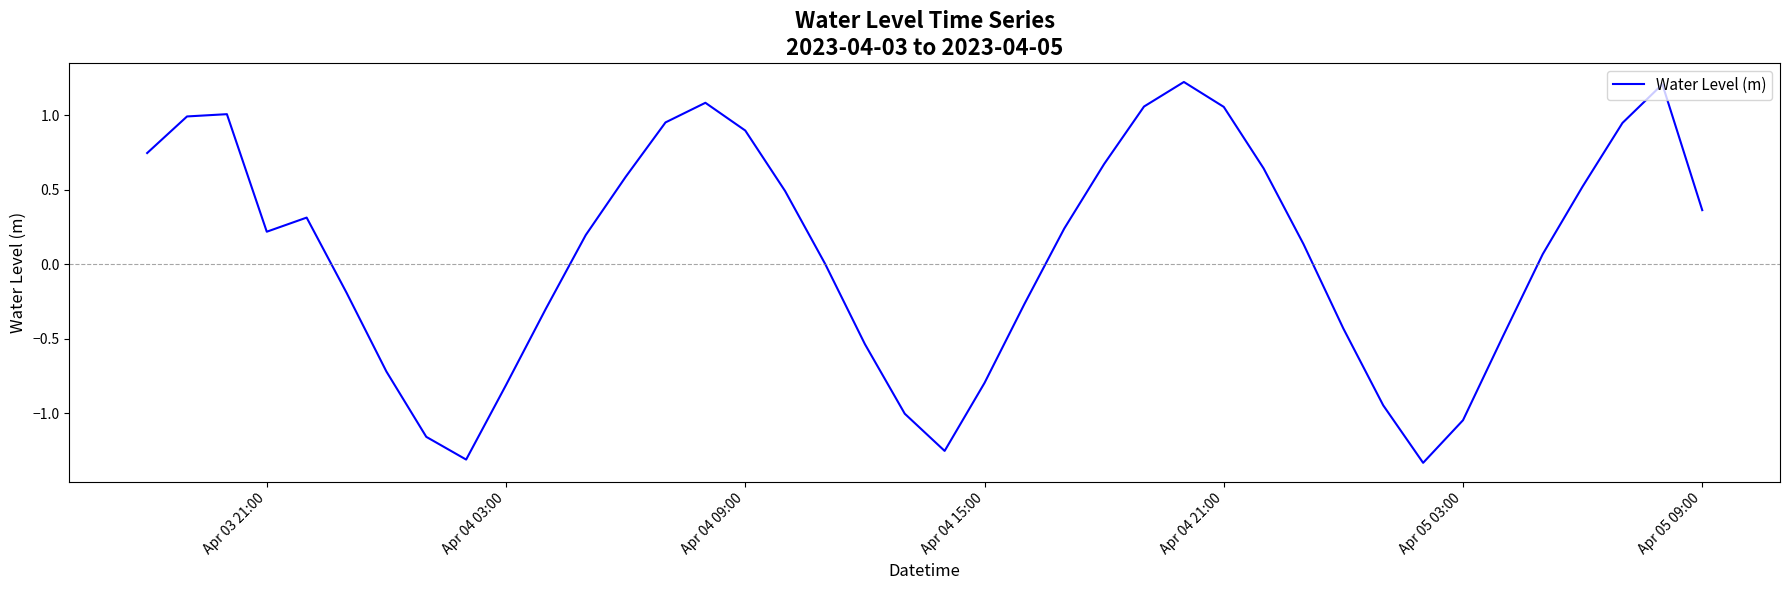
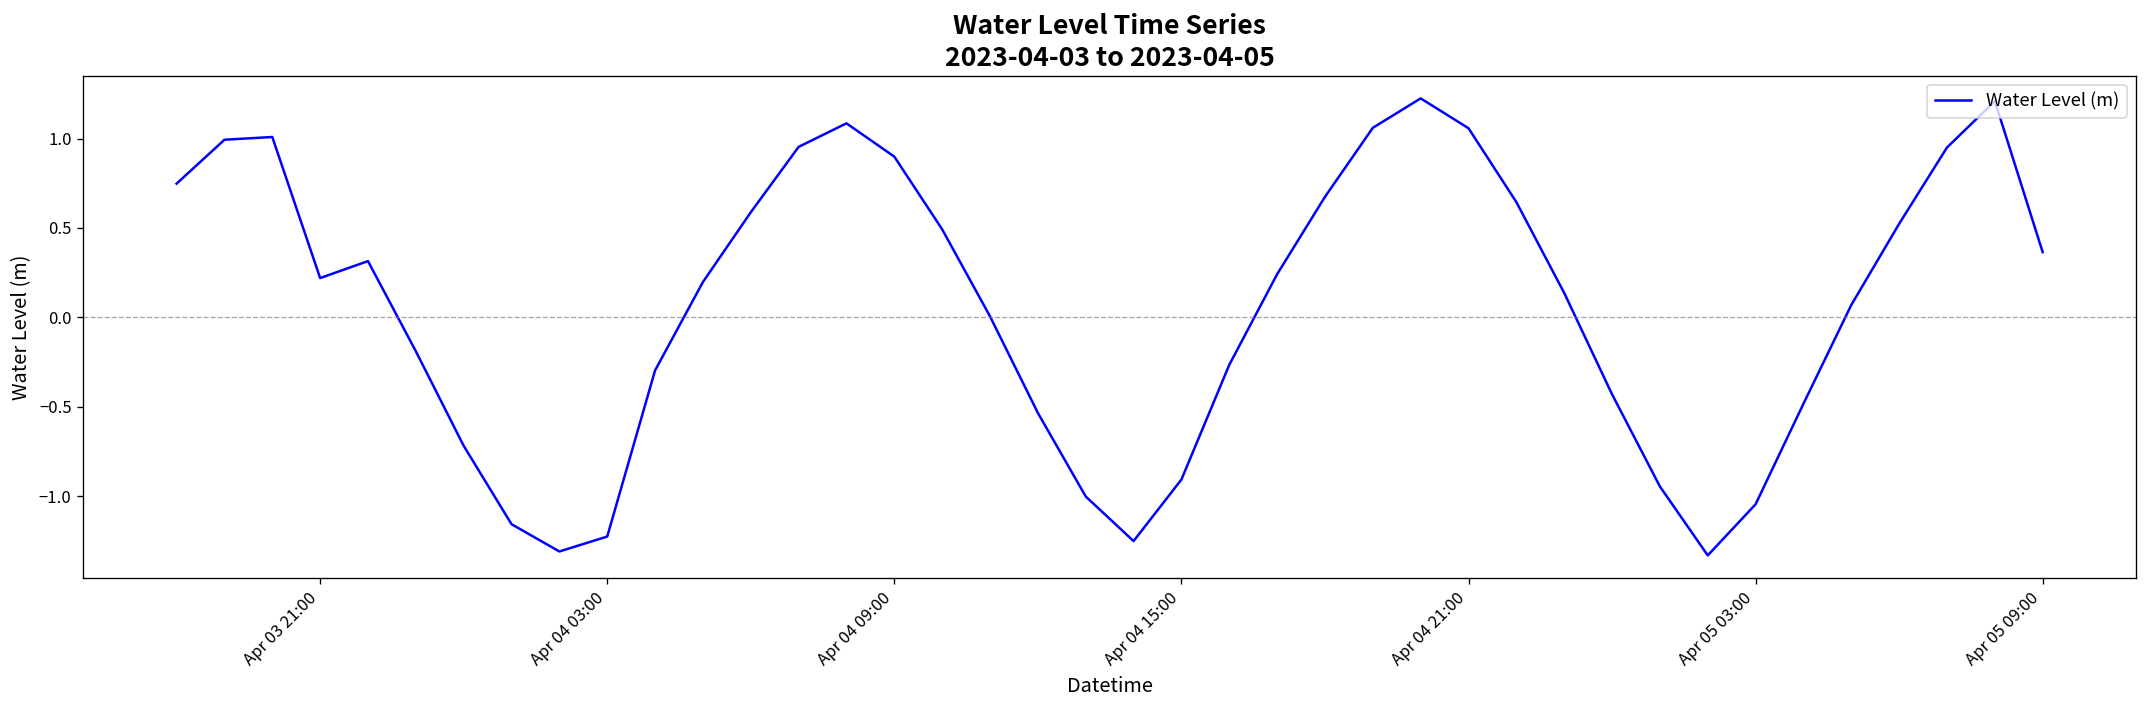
Apr 04 03:00: -0.81 -> -1.23
Apr 04 15:00: -0.80 -> -0.91
